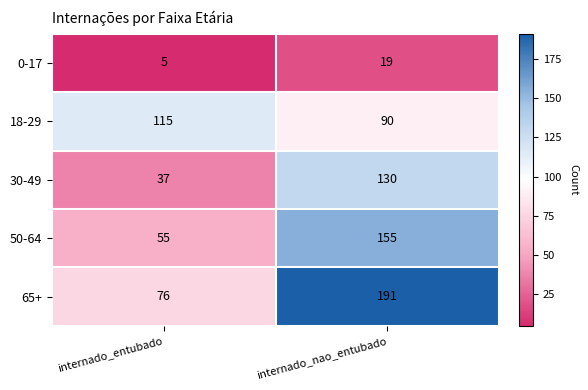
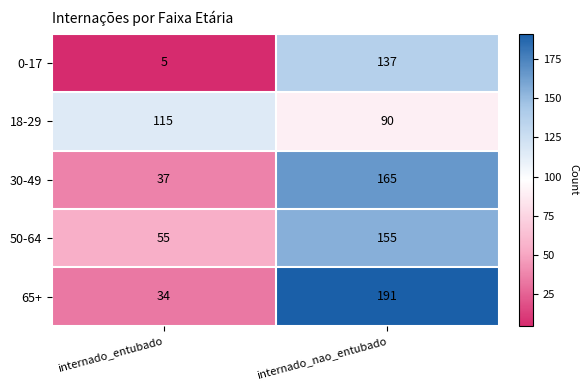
0-17, internado_nao_entubado: 19 -> 137
30-49, internado_nao_entubado: 130 -> 165
65+, internado_entubado: 76 -> 34
